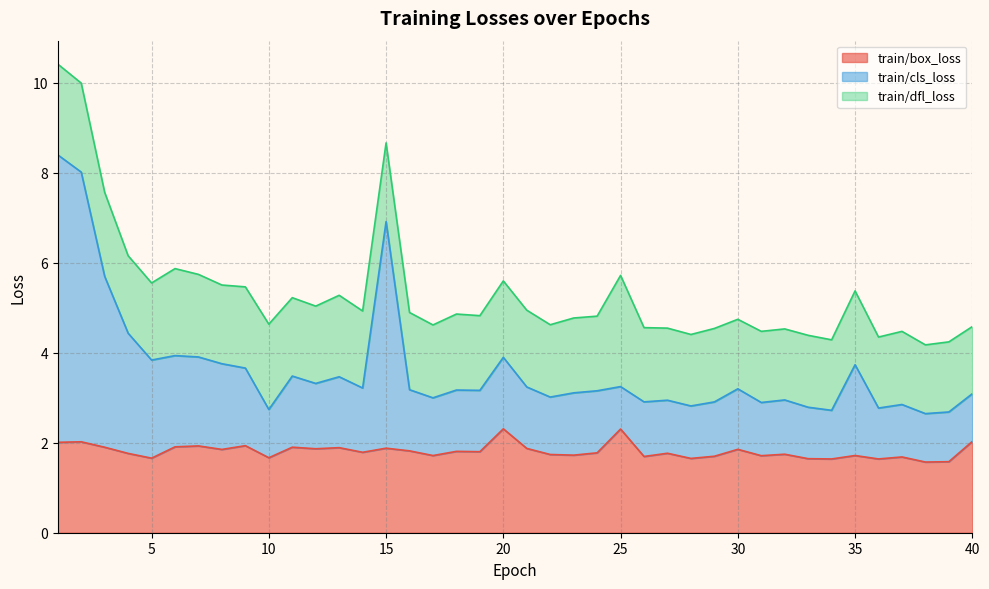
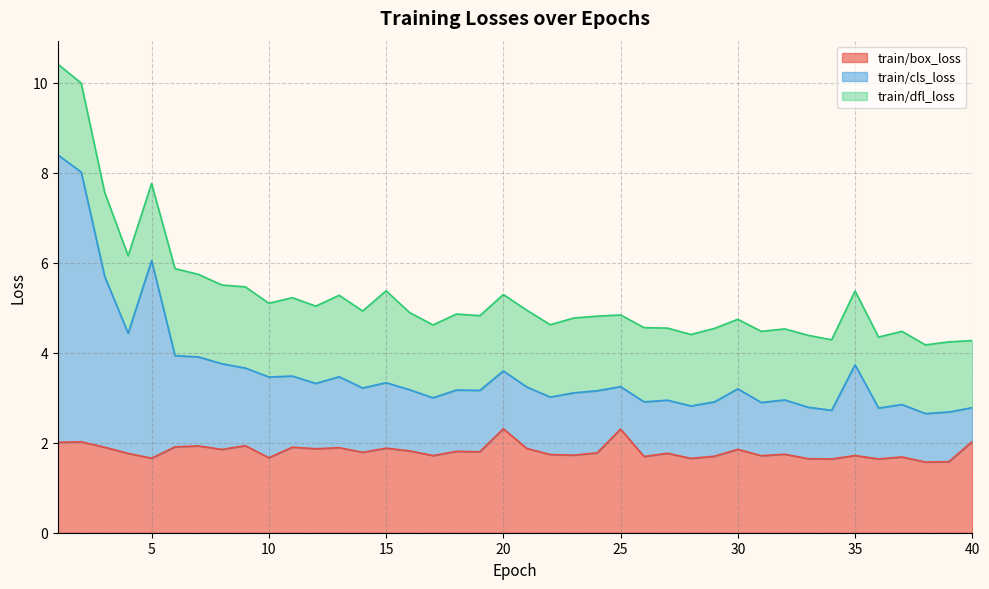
train/cls_loss, 5: 2.2 -> 4.4
train/cls_loss, 10: 1.1 -> 1.8
train/dfl_loss, 10: 1.9 -> 1.6
train/cls_loss, 15: 5.0 -> 1.5
train/dfl_loss, 15: 1.7 -> 2.0
train/cls_loss, 20: 1.6 -> 1.3
train/dfl_loss, 25: 2.5 -> 1.6
train/cls_loss, 40: 1.1 -> 0.7
